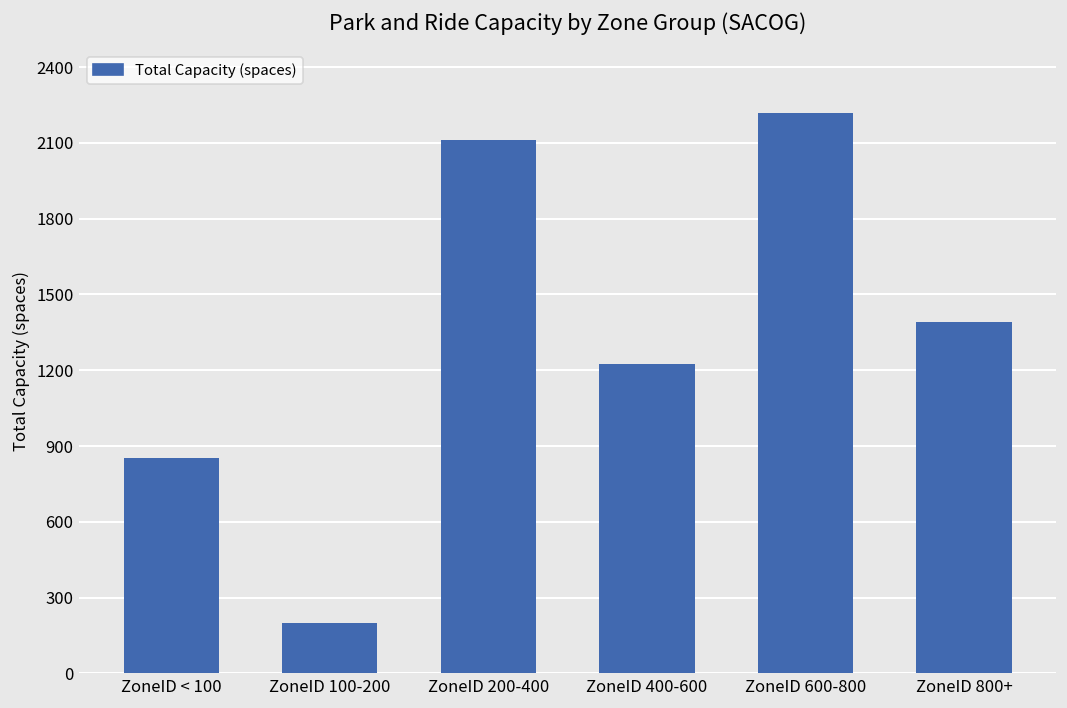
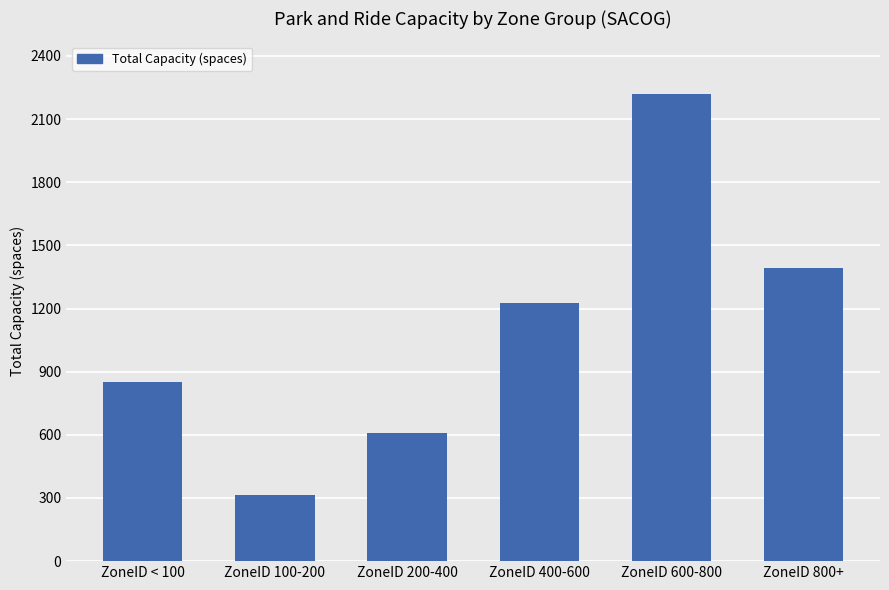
ZoneID 100-200: 200 -> 320
ZoneID 200-400: 2110 -> 610
